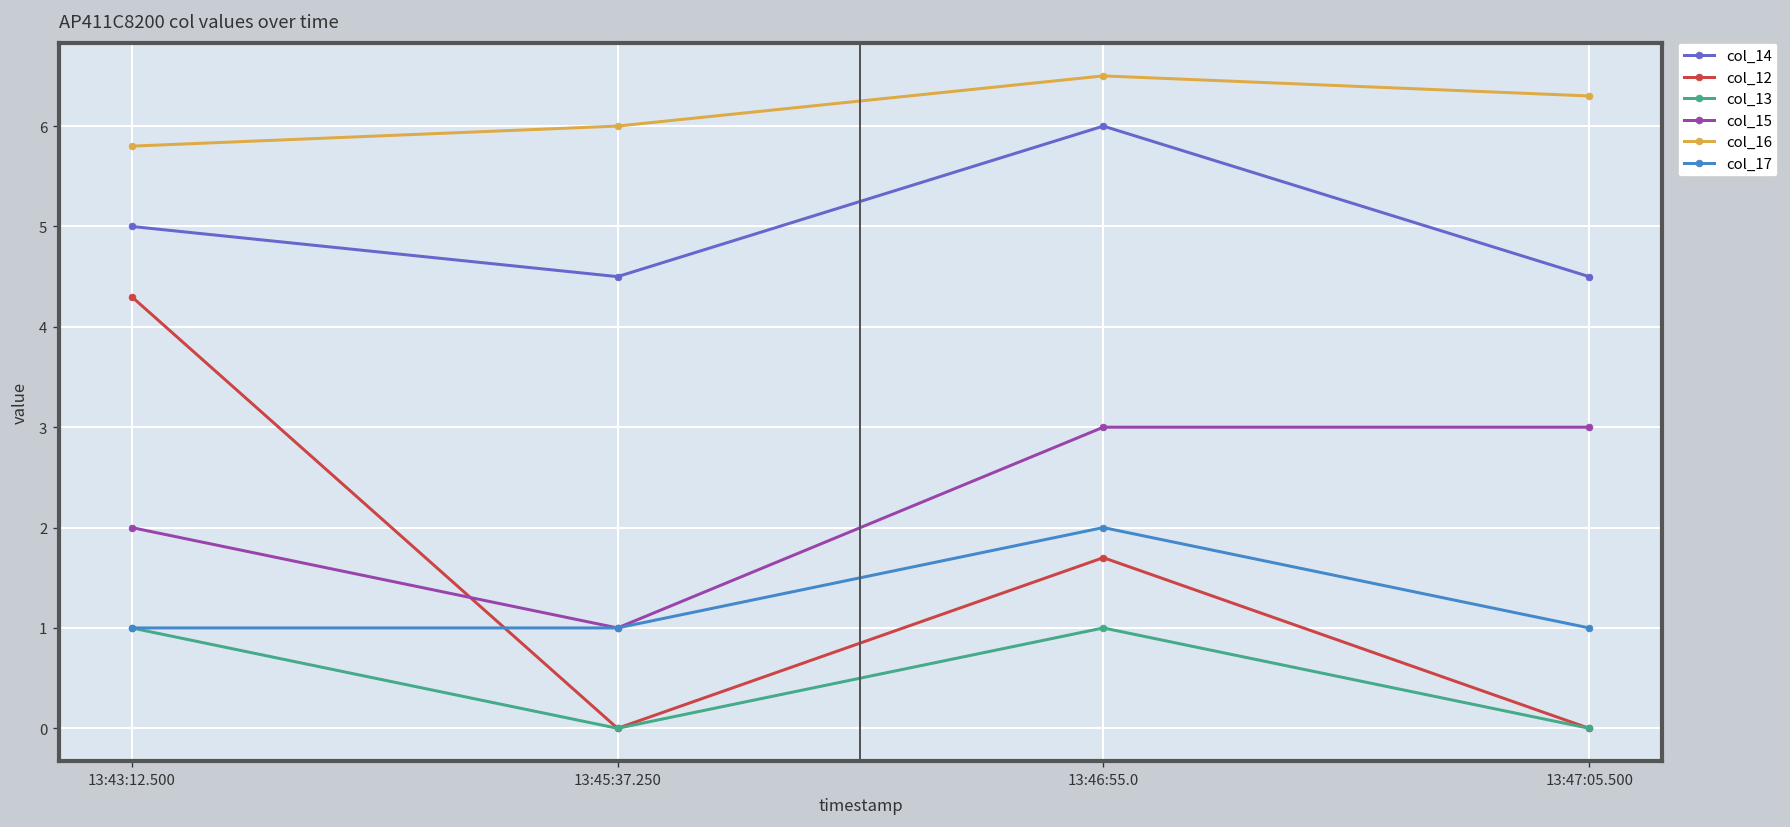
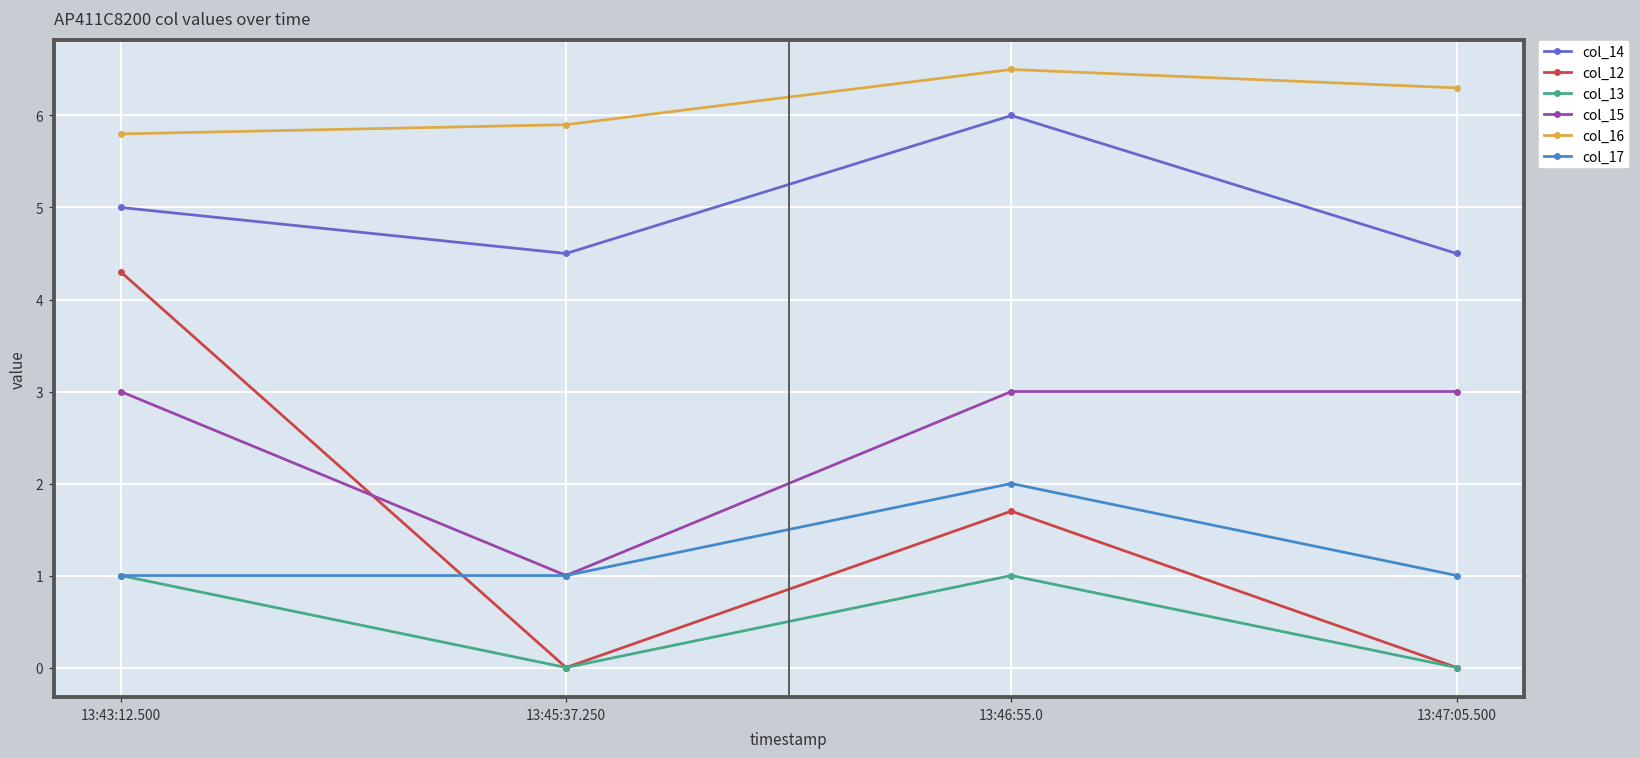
col_15, 13:43:12.500: 2 -> 3
col_16, 13:45:37.250: 6.0 -> 5.9
